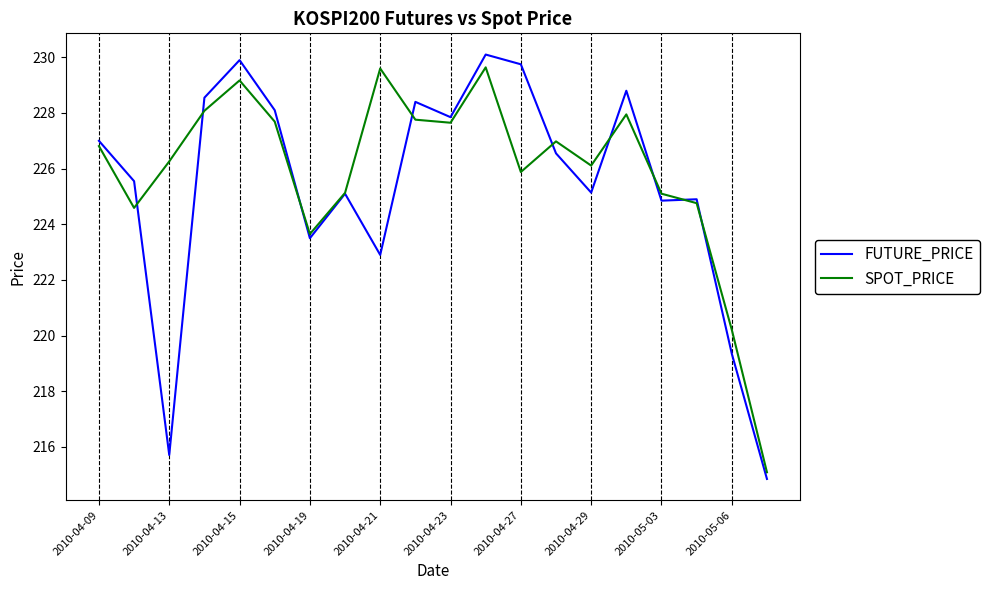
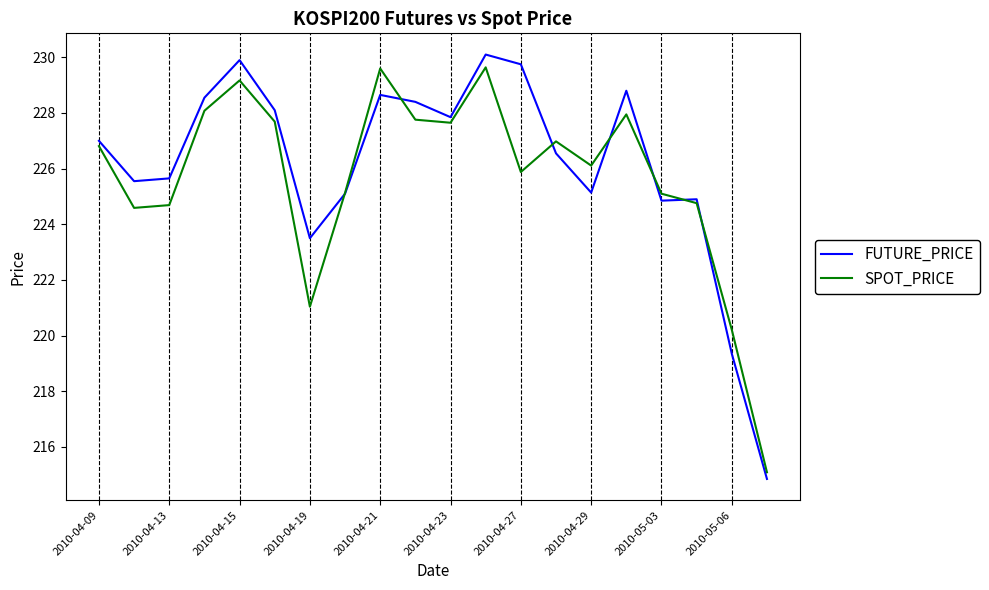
FUTURE_PRICE, 2010-04-13: 215.7 -> 225.7
SPOT_PRICE, 2010-04-13: 226.3 -> 224.7
SPOT_PRICE, 2010-04-19: 223.7 -> 221.0
FUTURE_PRICE, 2010-04-21: 222.9 -> 228.7
